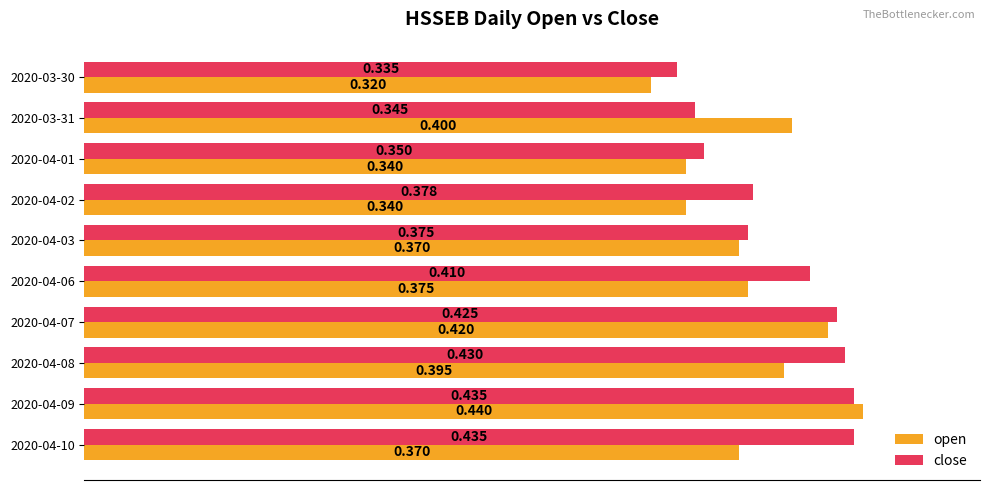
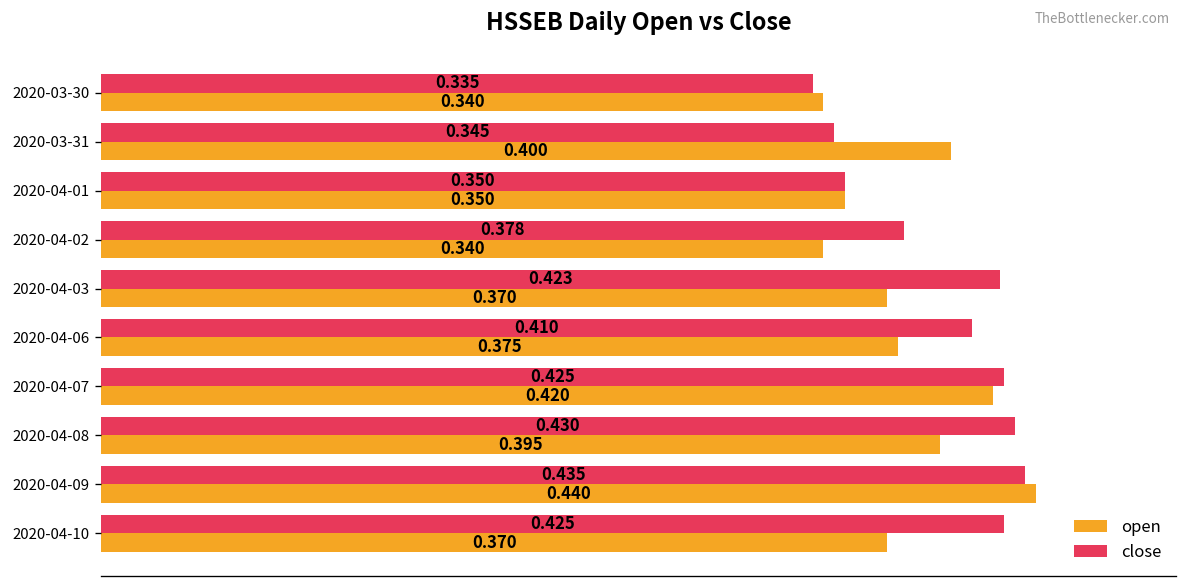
open, 2020-03-30: 0.320 -> 0.340
open, 2020-04-01: 0.340 -> 0.350
close, 2020-04-03: 0.375 -> 0.423
close, 2020-04-10: 0.435 -> 0.425
